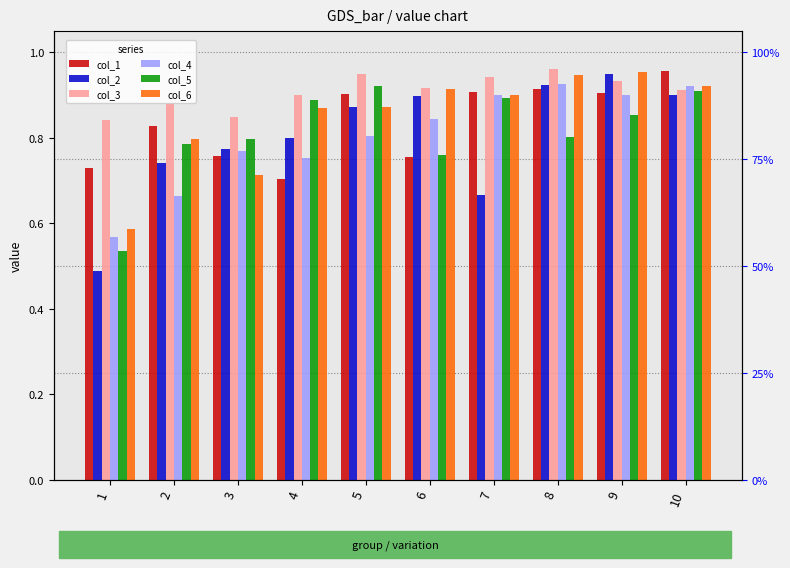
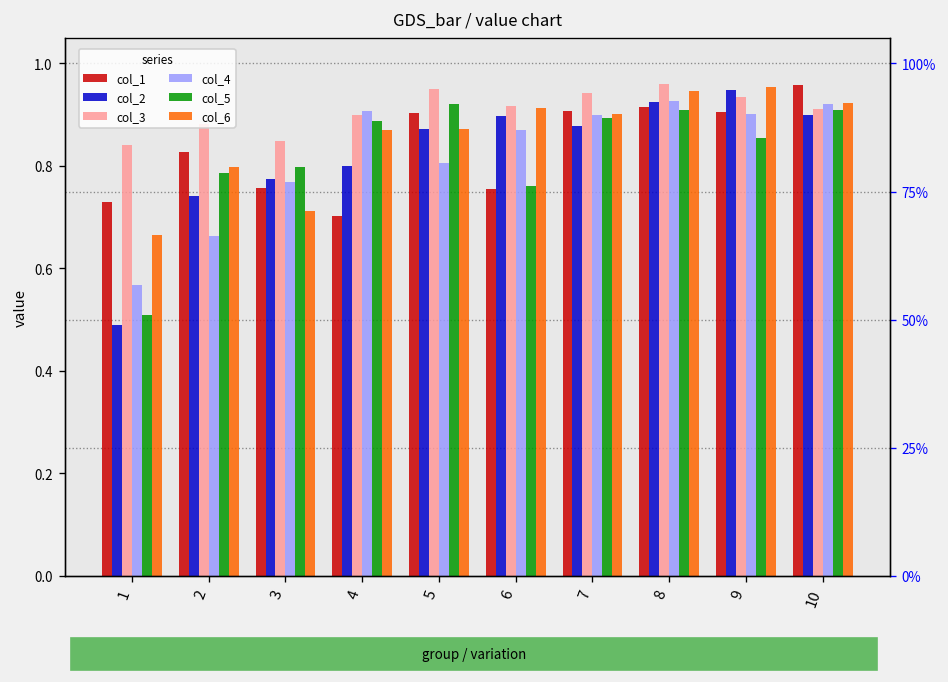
col_5, 1: 0.53 -> 0.51
col_6, 1: 0.59 -> 0.67
col_4, 4: 0.75 -> 0.91
col_4, 6: 0.84 -> 0.87
col_2, 7: 0.67 -> 0.88
col_5, 8: 0.80 -> 0.91
